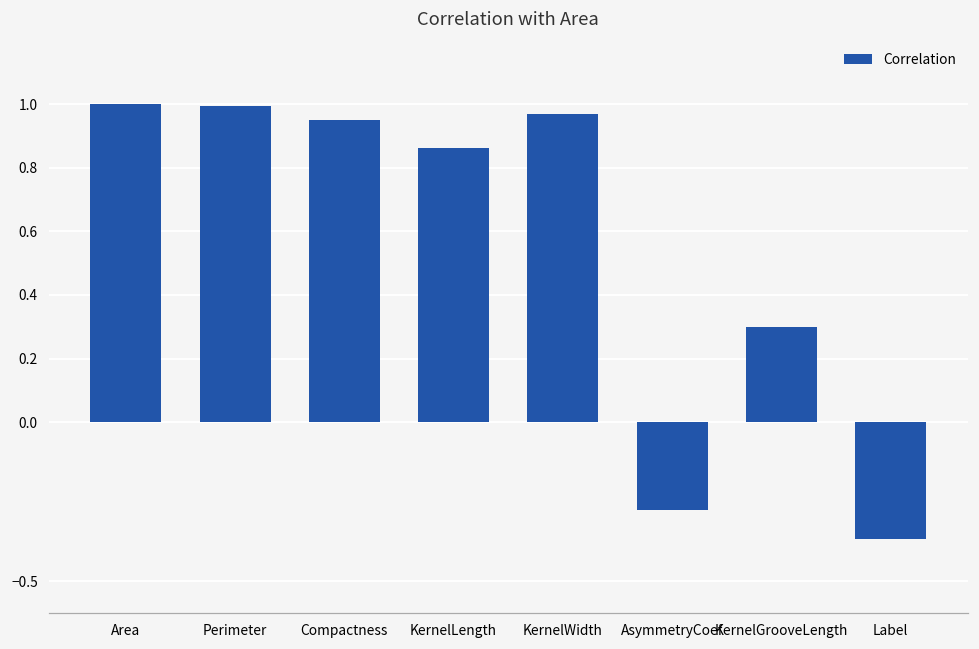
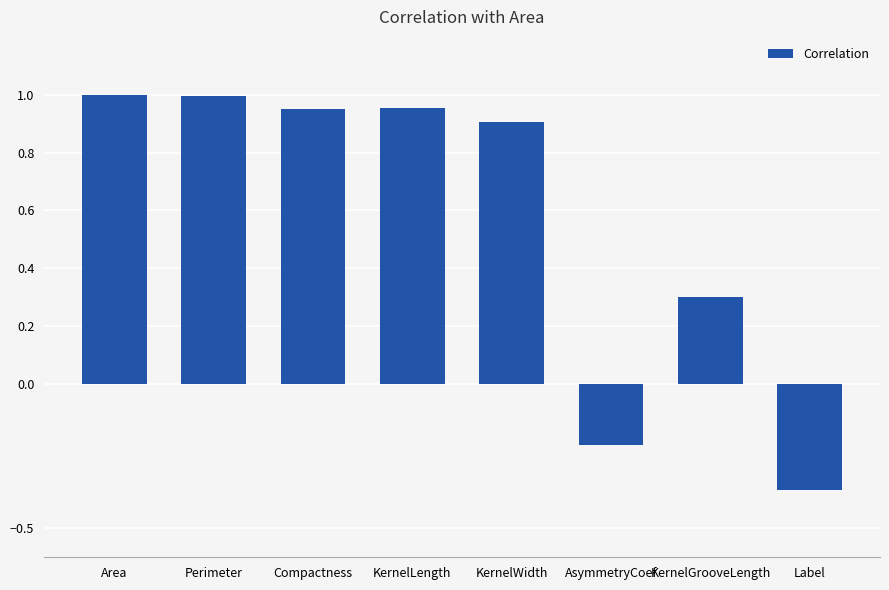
KernelLength: 0.86 -> 0.95
KernelWidth: 0.97 -> 0.91
AsymmetryCoef: -0.28 -> -0.21
